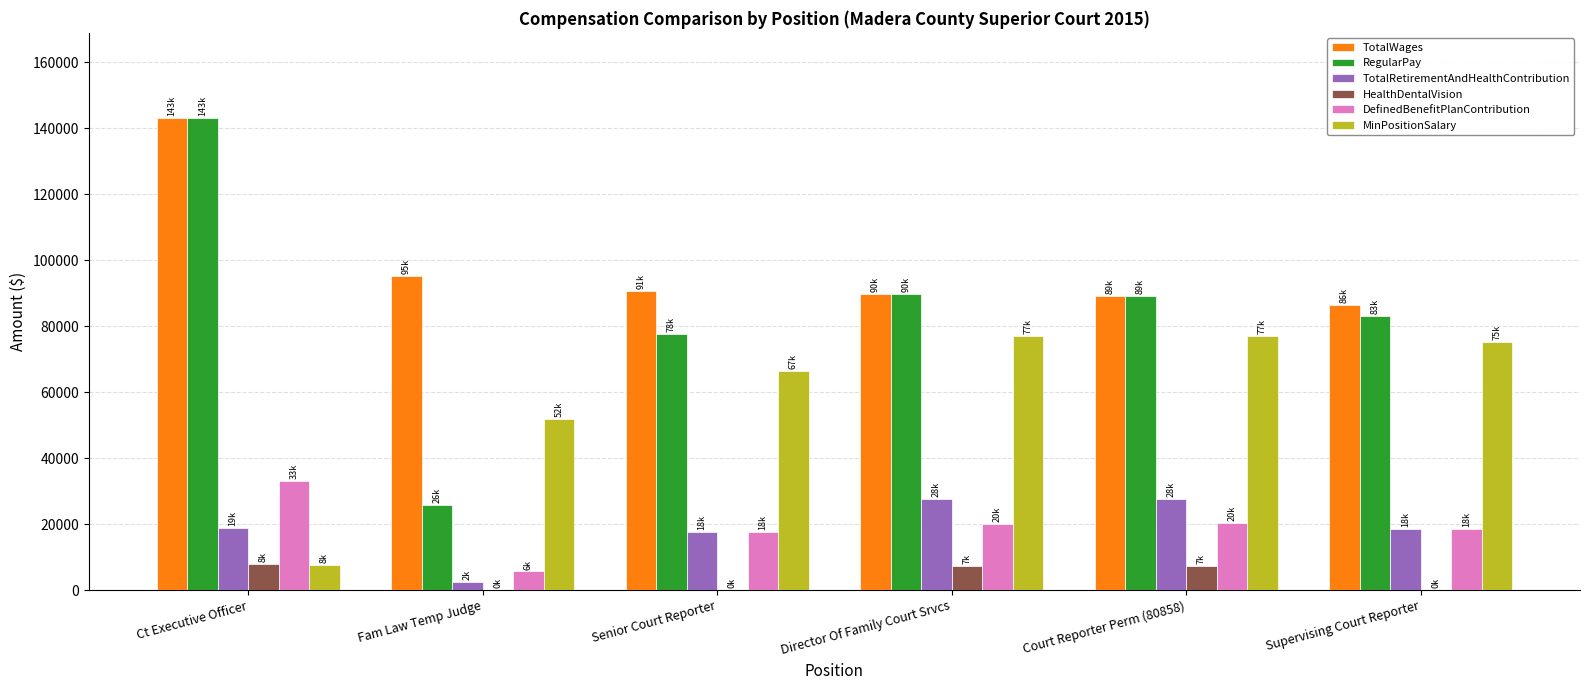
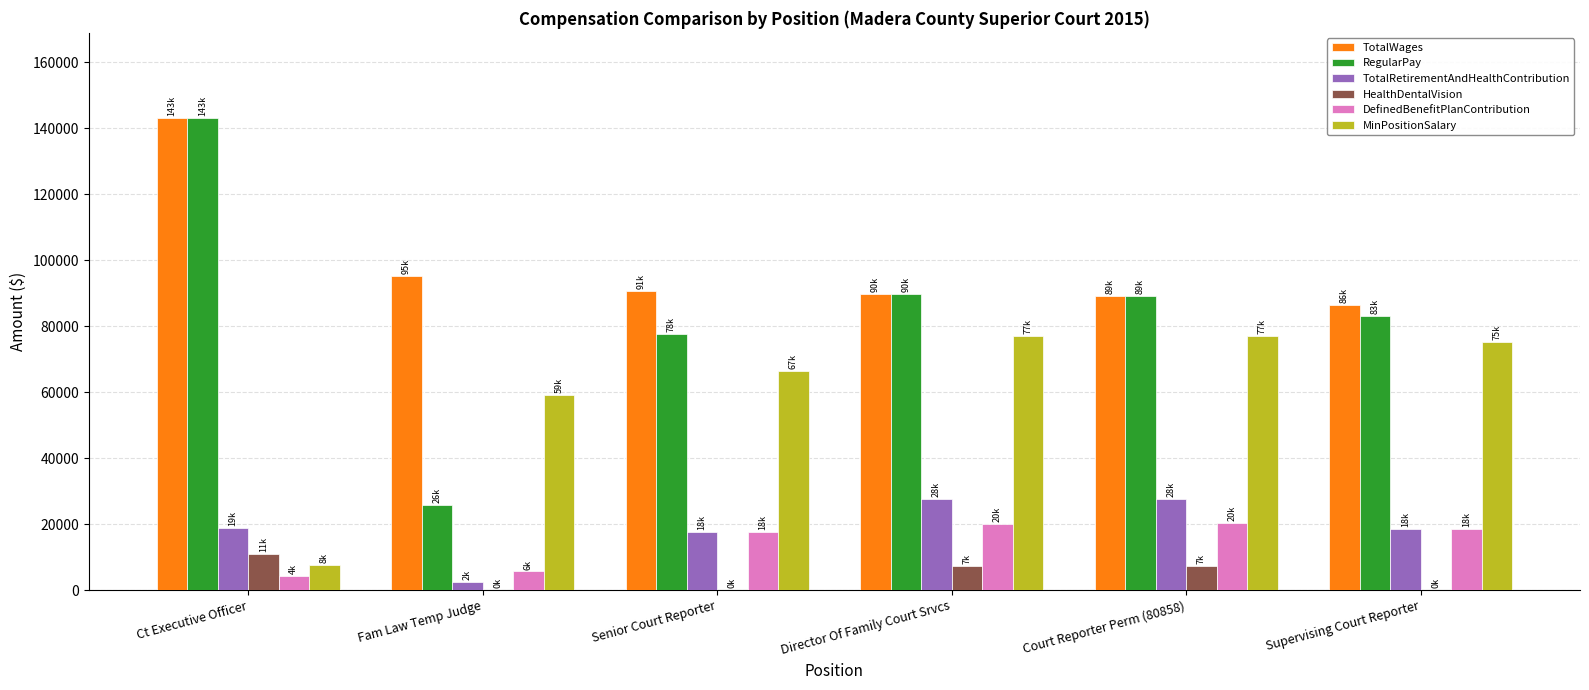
HealthDentalVision, Ct Executive Officer: 8k -> 11k
DefinedBenefitPlanContribution, Ct Executive Officer: 33k -> 4k
MinPositionSalary, Fam Law Temp Judge: 52k -> 59k
